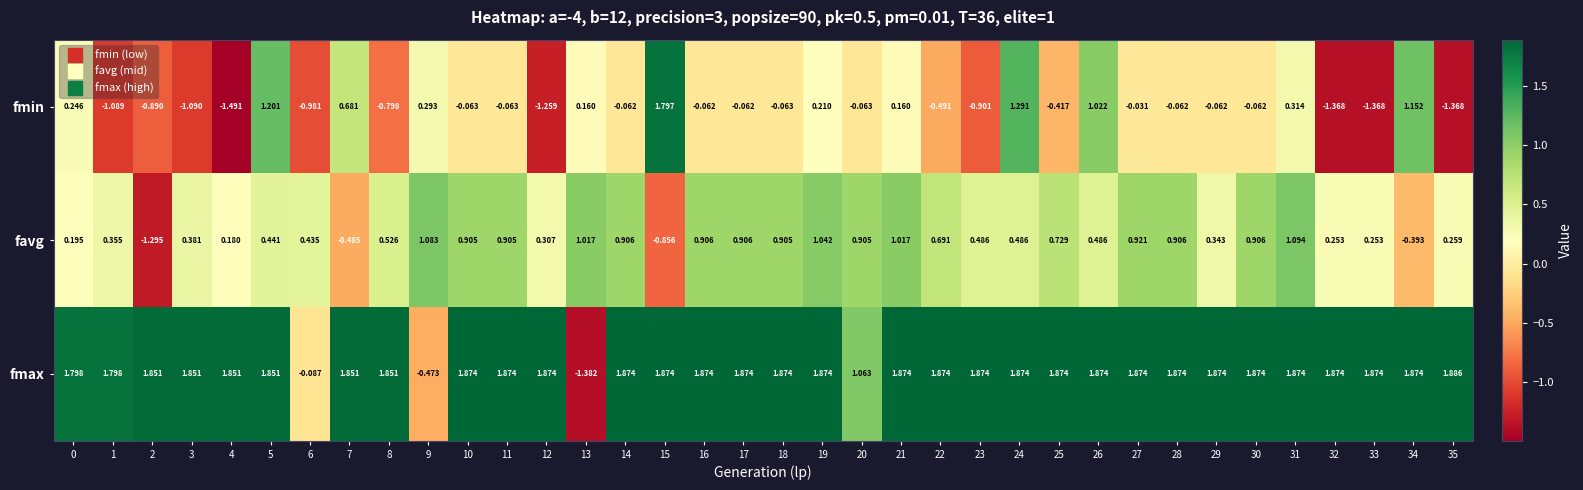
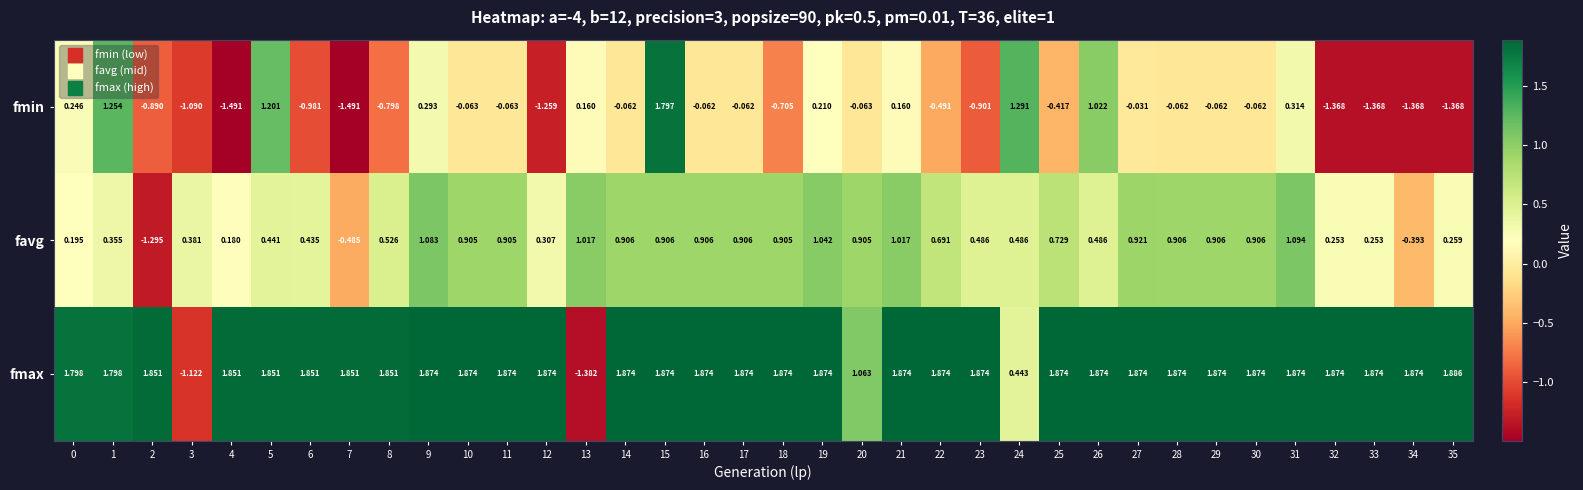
fmin, 1: -1.089 -> 1.254
fmin, 7: 0.681 -> -1.491
fmin, 18: -0.063 -> -0.705
fmin, 34: 1.152 -> -1.368
favg, 15: -0.856 -> 0.906
favg, 29: 0.343 -> 0.906
fmax, 3: 1.851 -> -1.122
fmax, 6: -0.087 -> 1.851
fmax, 9: -0.473 -> 1.874
fmax, 24: 1.874 -> 0.443
